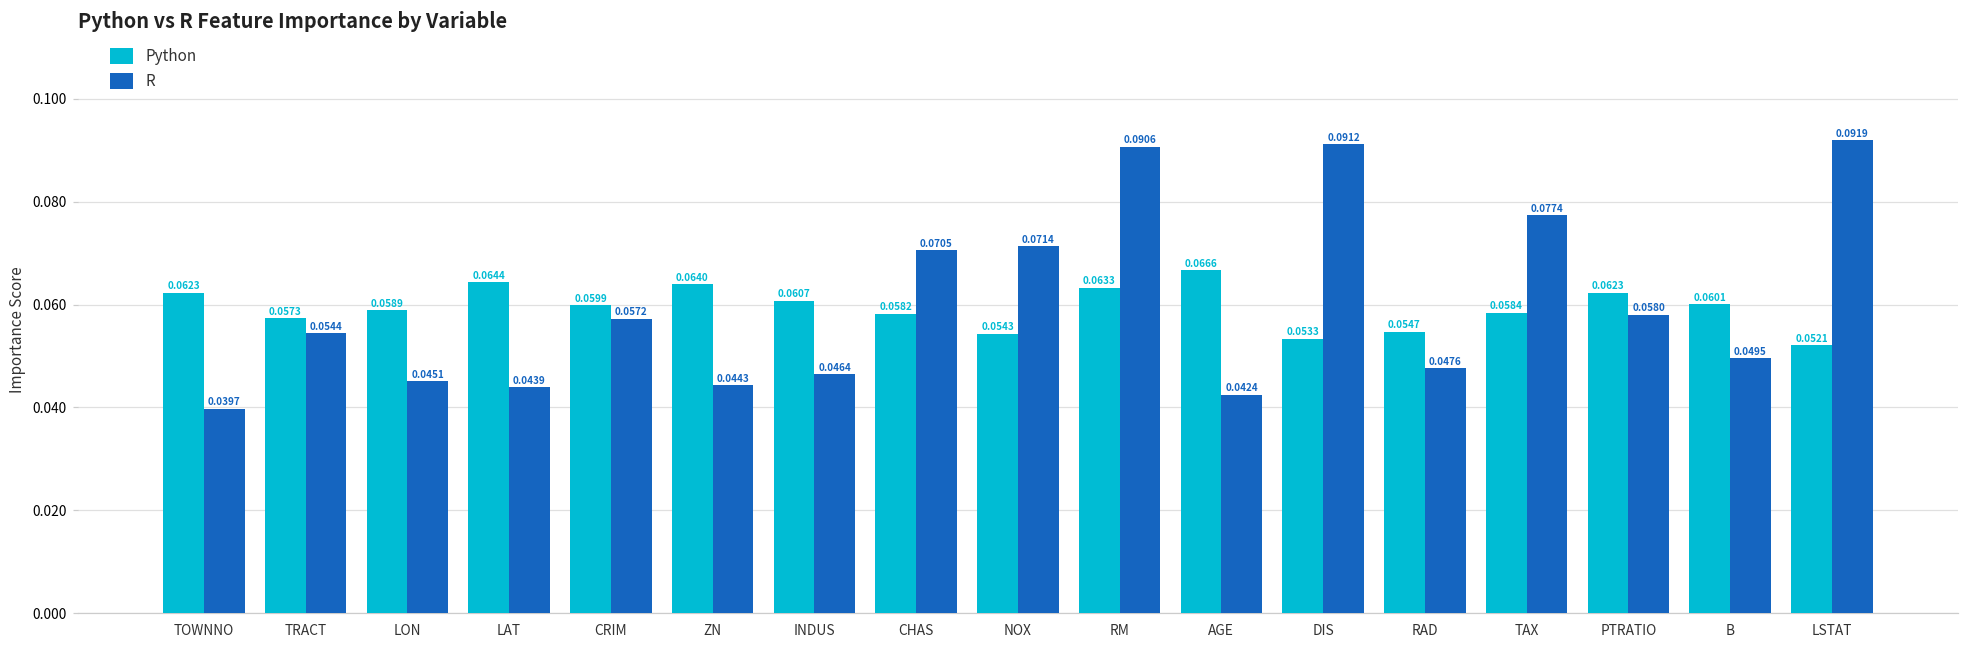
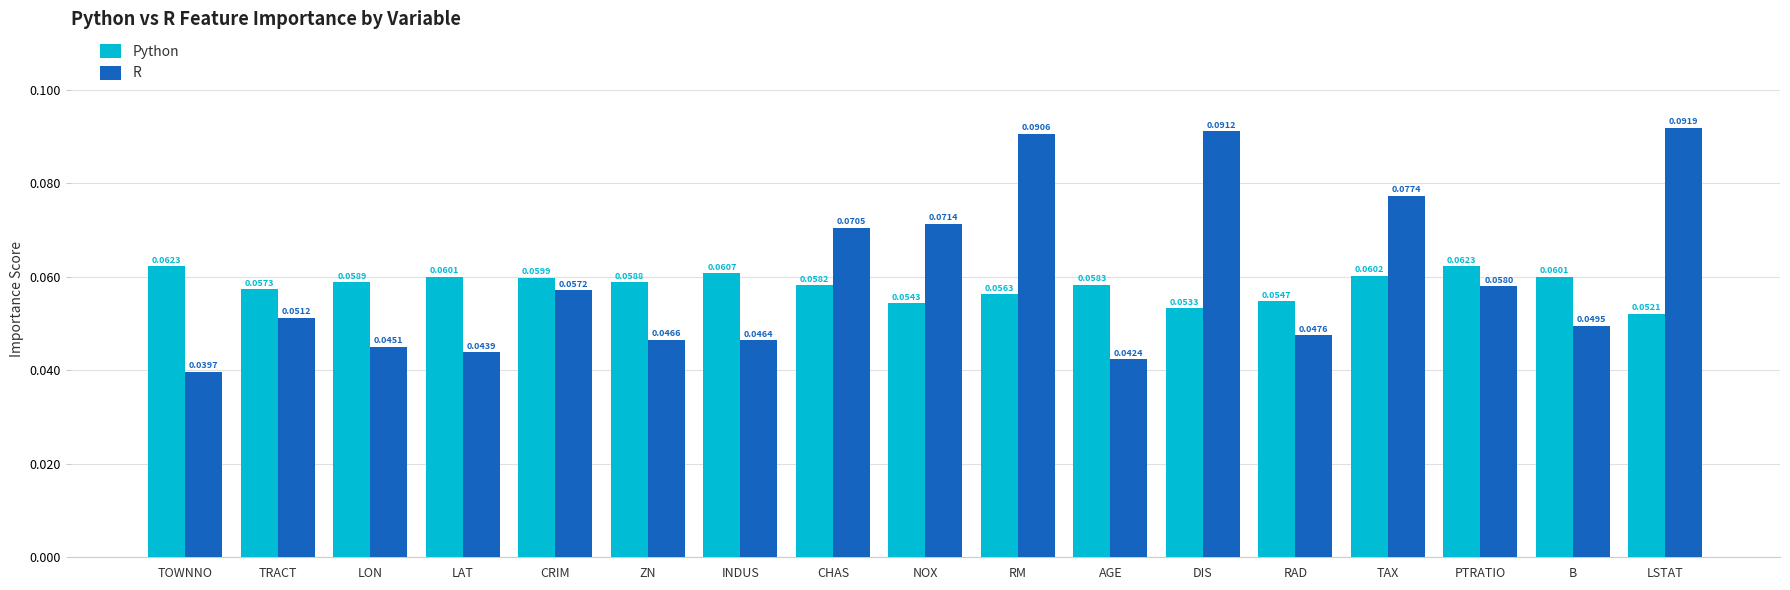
R, TRACT: 0.0544 -> 0.0512
Python, LAT: 0.0644 -> 0.0601
Python, ZN: 0.0640 -> 0.0588
R, ZN: 0.0443 -> 0.0466
Python, RM: 0.0633 -> 0.0563
Python, AGE: 0.0666 -> 0.0583
Python, TAX: 0.0584 -> 0.0602
